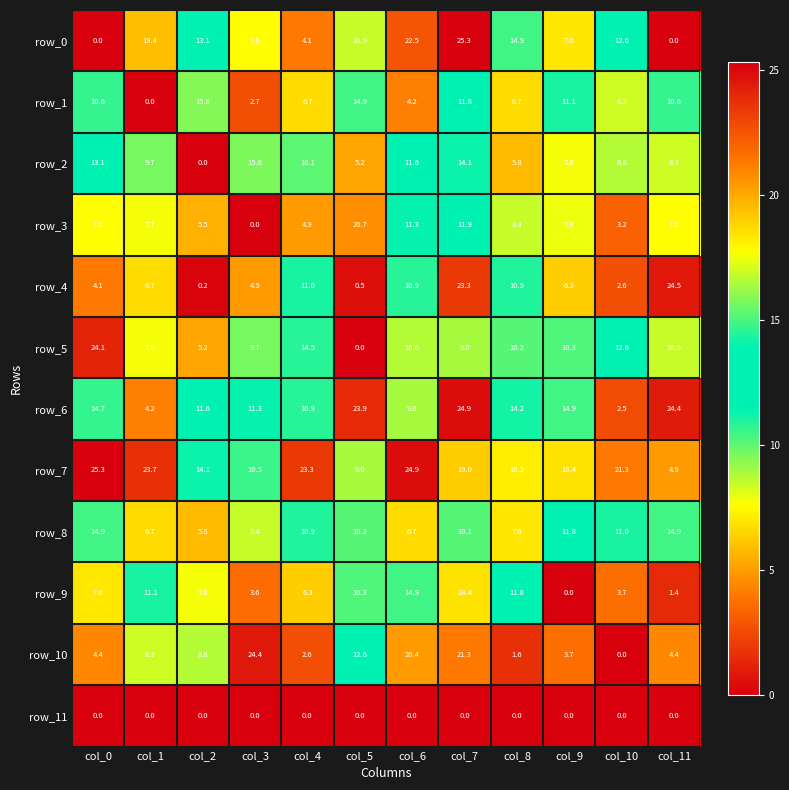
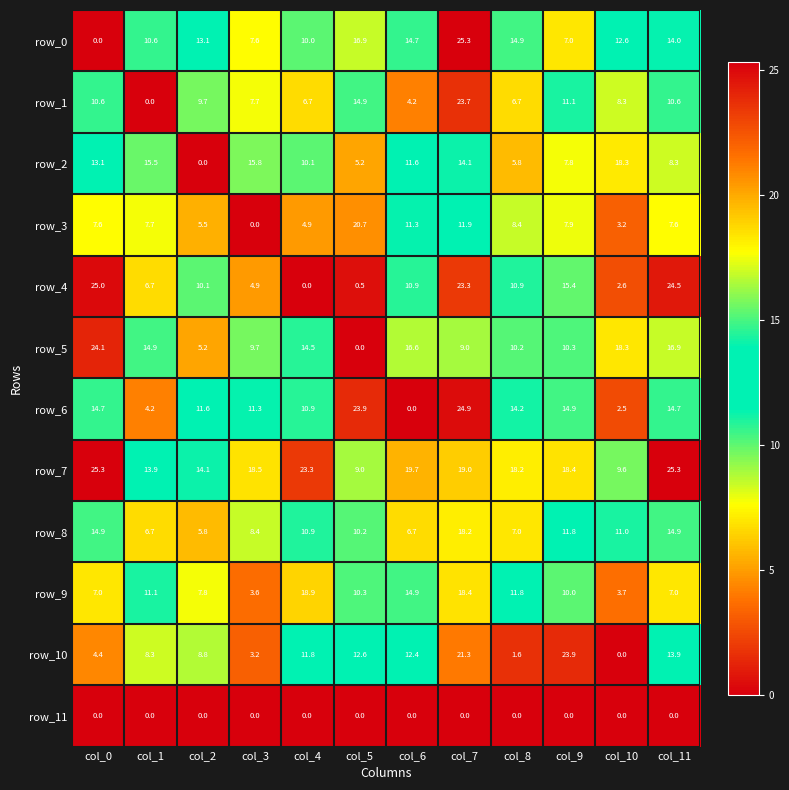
row_0, col_1: 19.4 -> 10.6
row_0, col_4: 4.1 -> 10.0
row_0, col_6: 22.5 -> 14.7
row_0, col_11: 0.0 -> 14.0
row_1, col_2: 15.8 -> 9.7
row_1, col_3: 2.7 -> 7.7
row_1, col_7: 11.8 -> 23.7
row_2, col_1: 9.7 -> 15.5
row_2, col_10: 8.8 -> 18.3
row_4, col_0: 4.1 -> 25.0
row_4, col_2: 0.2 -> 10.1
row_4, col_4: 11.0 -> 0.0
row_4, col_9: 6.3 -> 15.4
row_5, col_1: 7.8 -> 14.9
row_5, col_10: 12.6 -> 18.3
row_6, col_6: 9.0 -> 0.0
row_6, col_11: 24.4 -> 14.7
row_7, col_1: 23.7 -> 13.9
row_7, col_3: 10.5 -> 18.5
row_7, col_6: 24.9 -> 19.7
row_7, col_10: 21.3 -> 9.6
row_7, col_11: 4.9 -> 25.3
row_8, col_7: 10.1 -> 18.2
row_9, col_4: 6.3 -> 18.9
row_9, col_9: 0.0 -> 10.0
row_9, col_11: 1.4 -> 7.0
row_10, col_3: 24.4 -> 3.2
row_10, col_4: 2.6 -> 11.8
row_10, col_6: 20.4 -> 12.4
row_10, col_9: 3.7 -> 23.9
row_10, col_11: 4.4 -> 13.9
